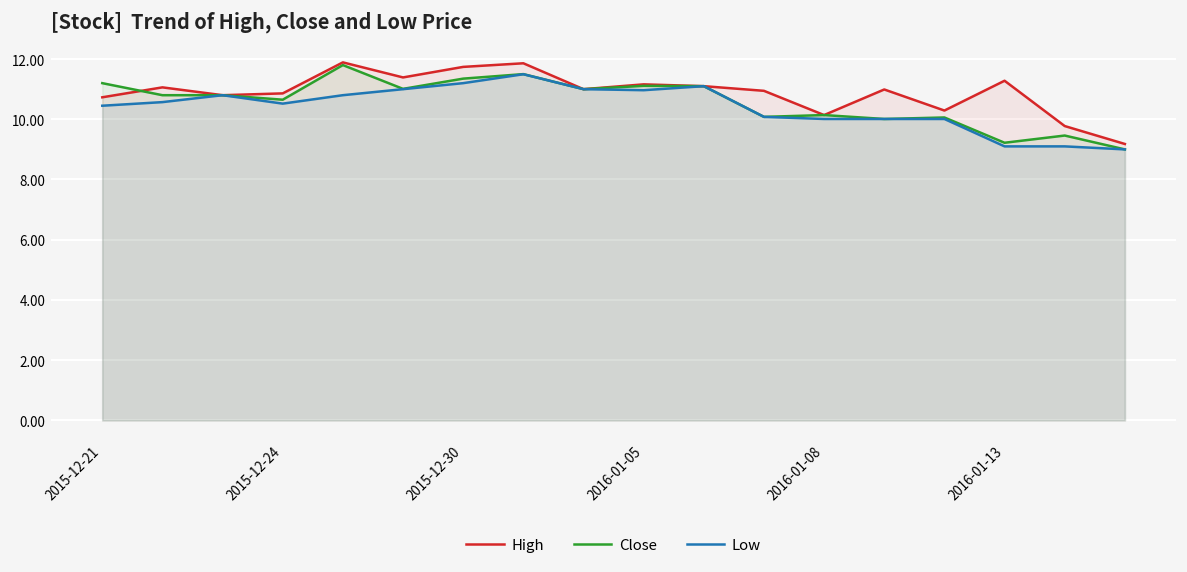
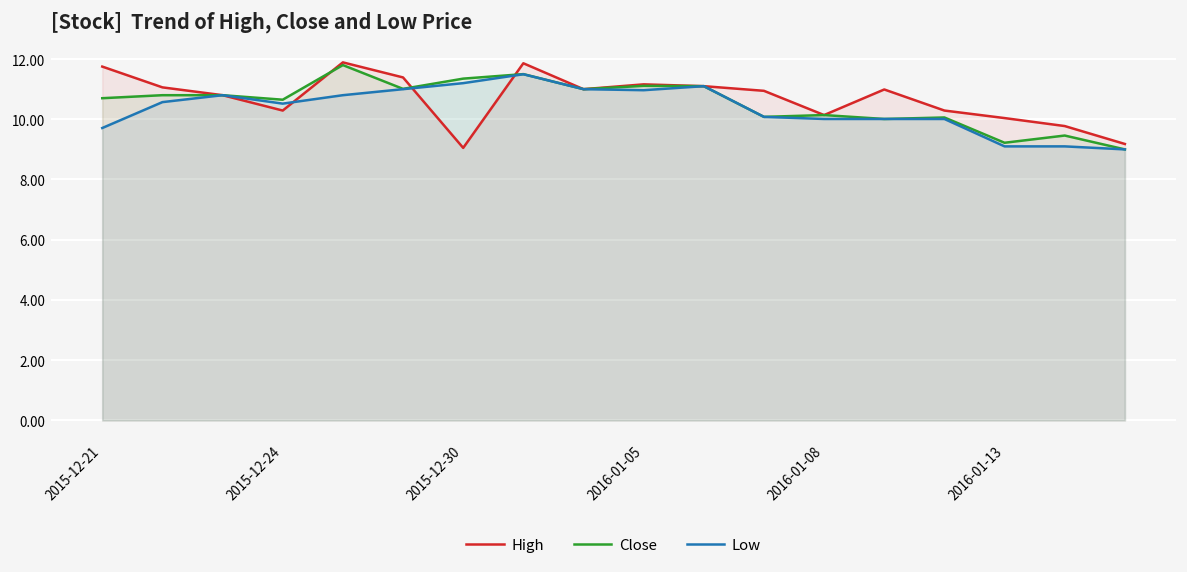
High, 2015-12-21: 10.7 -> 11.8
Close, 2015-12-21: 11.2 -> 10.7
Low, 2015-12-21: 10.5 -> 9.7
High, 2015-12-24: 10.9 -> 10.3
High, 2015-12-30: 11.7 -> 9.1
High, 2016-01-13: 11.3 -> 10.0
